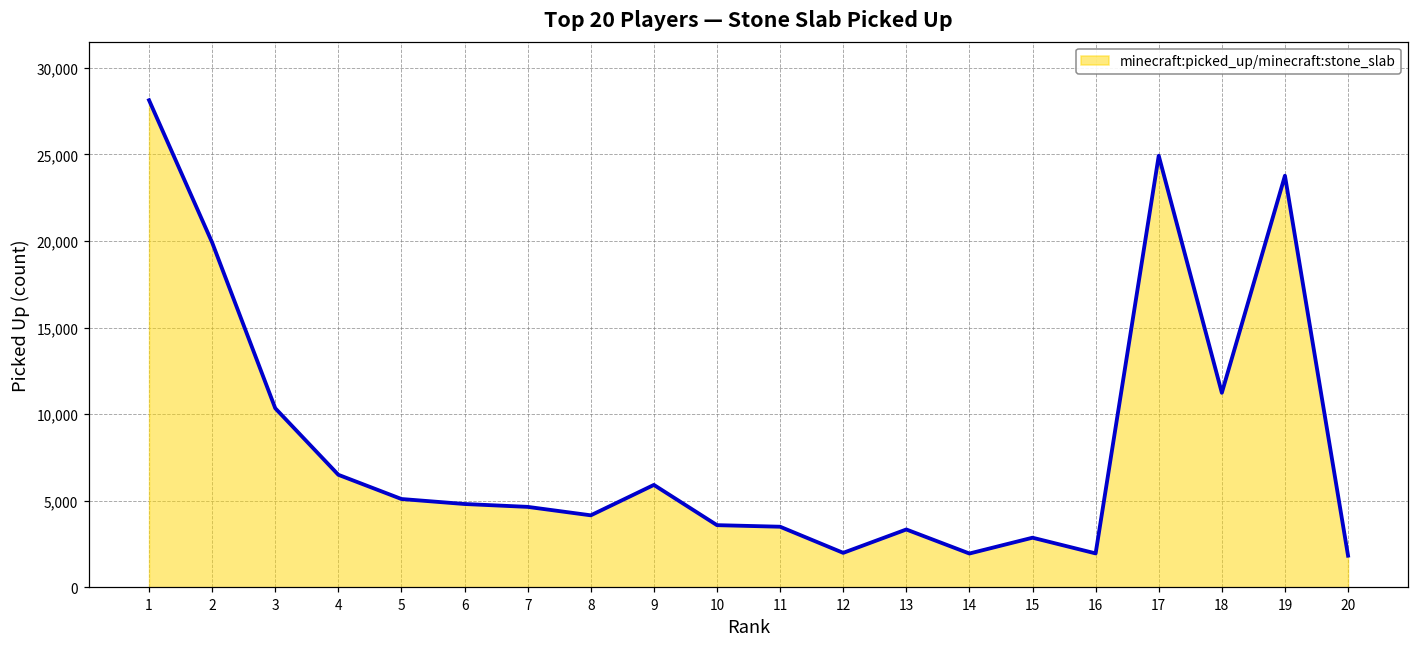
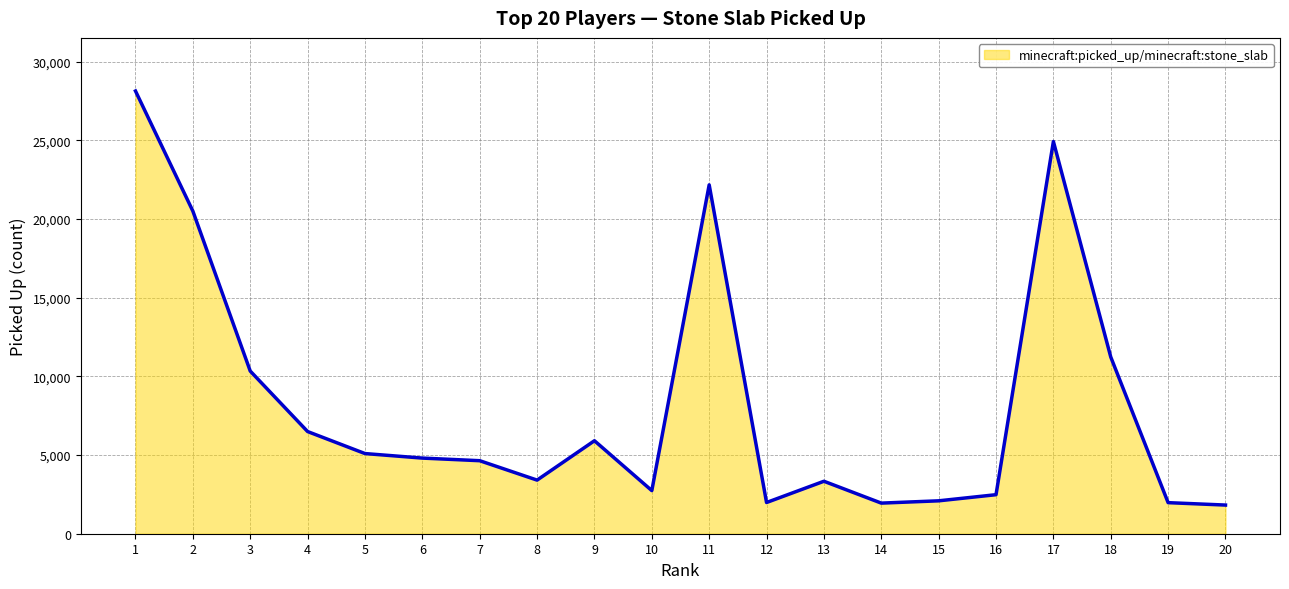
2: 19,900 -> 20,500
8: 4,200 -> 3,400
10: 3,600 -> 2,700
11: 3,500 -> 22,200
15: 2,900 -> 2,100
16: 2,000 -> 2,500
19: 23,800 -> 2,000
